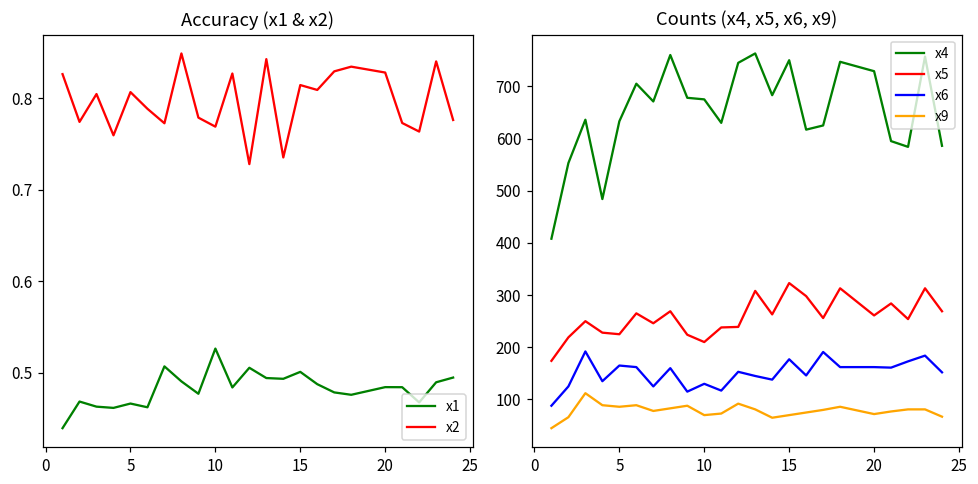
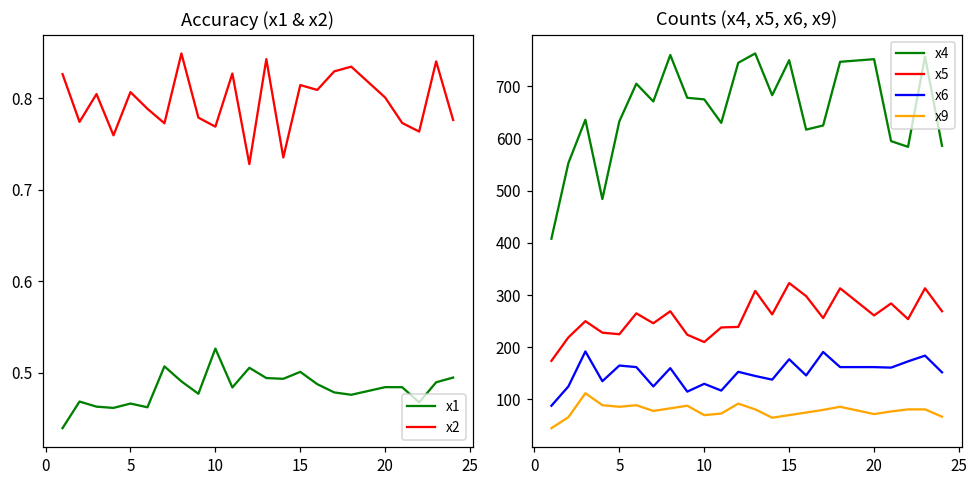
Accuracy (x1 & x2), x2, 20: 0.83 -> 0.80
Counts (x4, x5, x6, x9), x4, 20: 730 -> 750
